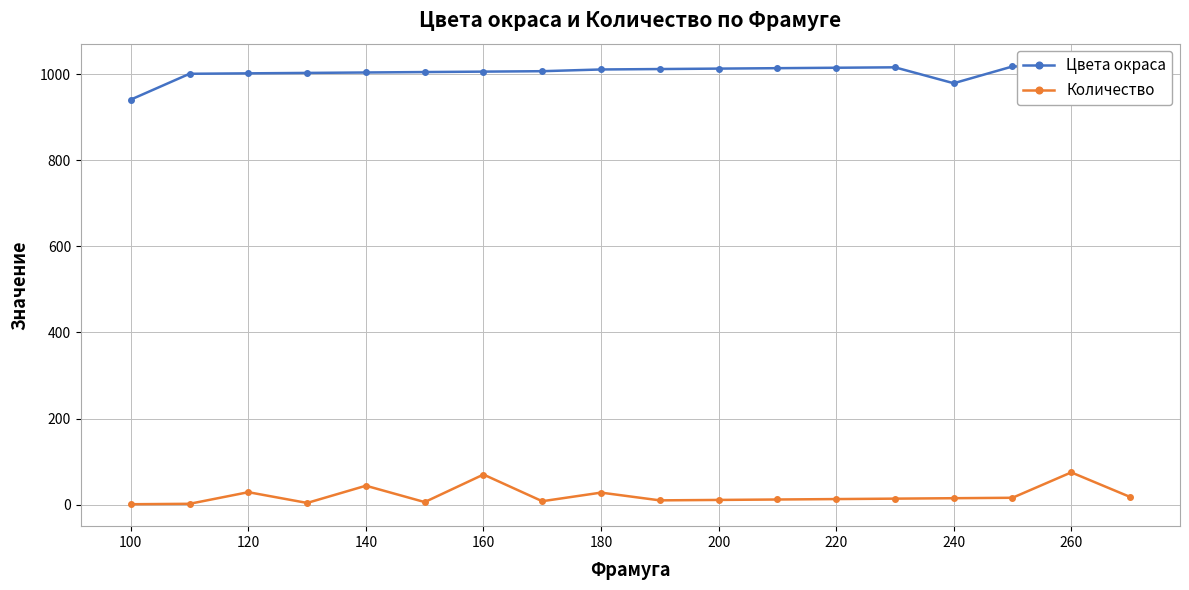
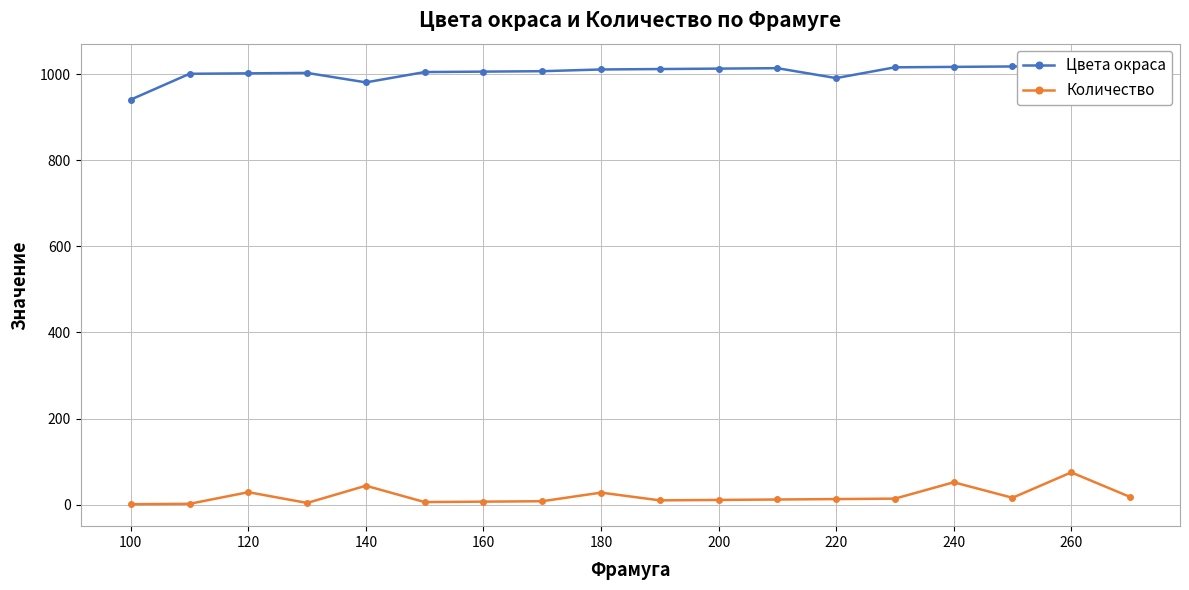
Цвета окраса, 140: 1000 -> 980
Количество, 160: 70 -> 10
Цвета окраса, 220: 1020 -> 990
Цвета окраса, 240: 980 -> 1020
Количество, 240: 20 -> 50
